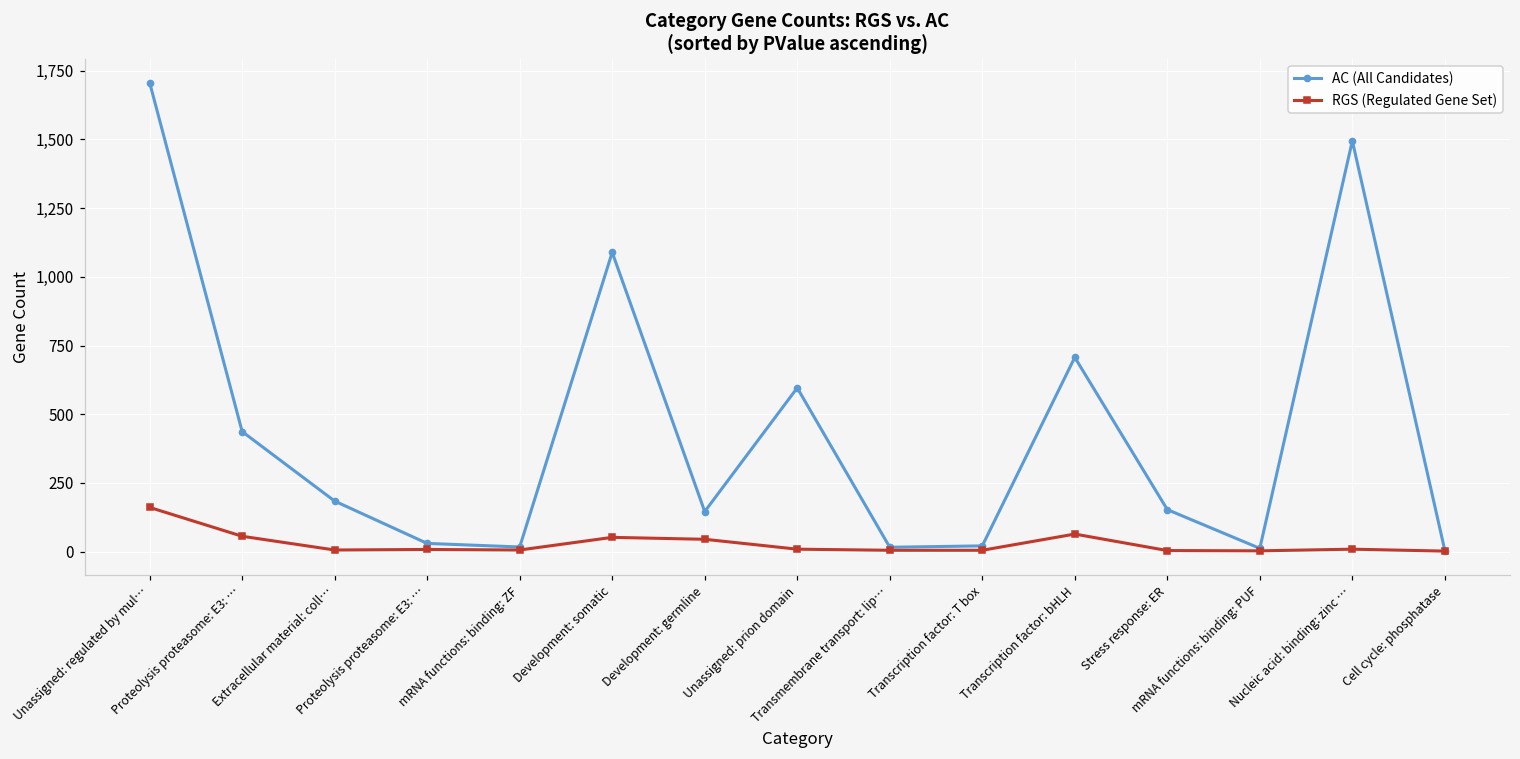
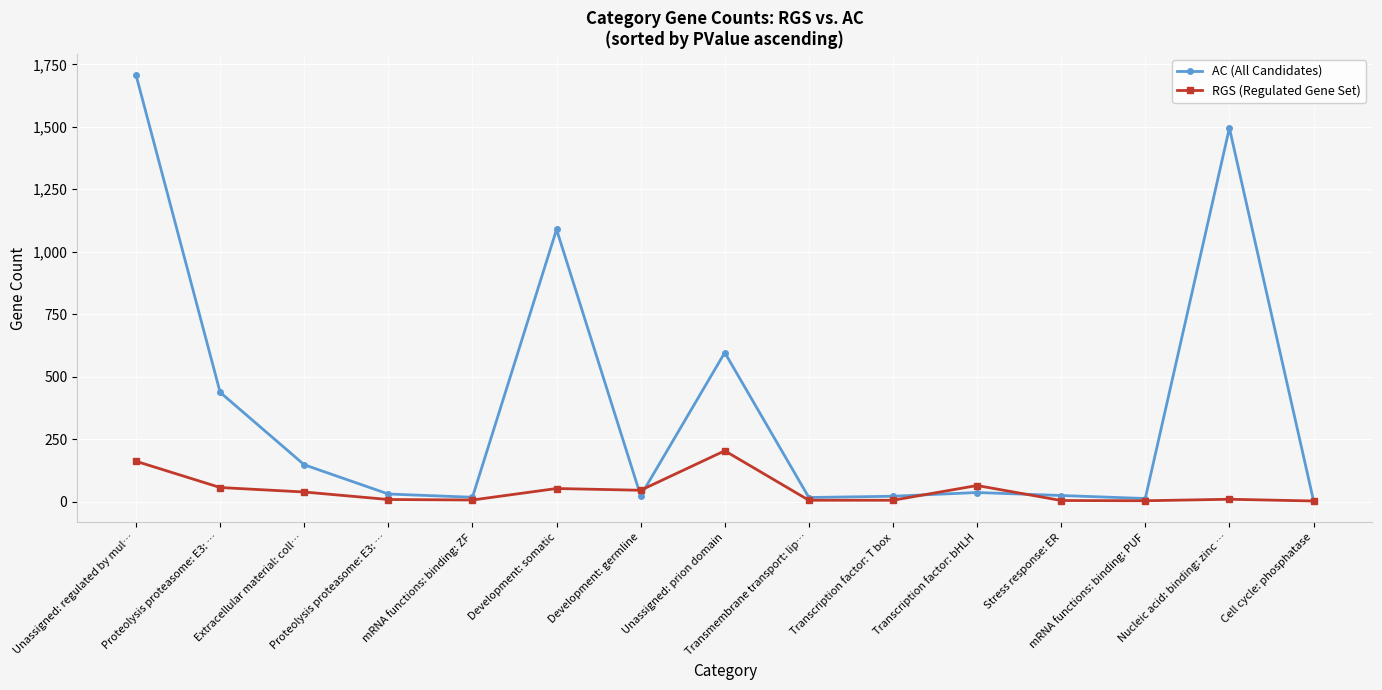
AC (All Candidates), Extracellular material: coll…: 180 -> 150
RGS (Regulated Gene Set), Extracellular material: coll…: 10 -> 40
AC (All Candidates), Development: germline: 150 -> 20
RGS (Regulated Gene Set), Unassigned: prion domain: 10 -> 200
AC (All Candidates), Transcription factor: bHLH: 710 -> 40
AC (All Candidates), Stress response: ER: 150 -> 20
